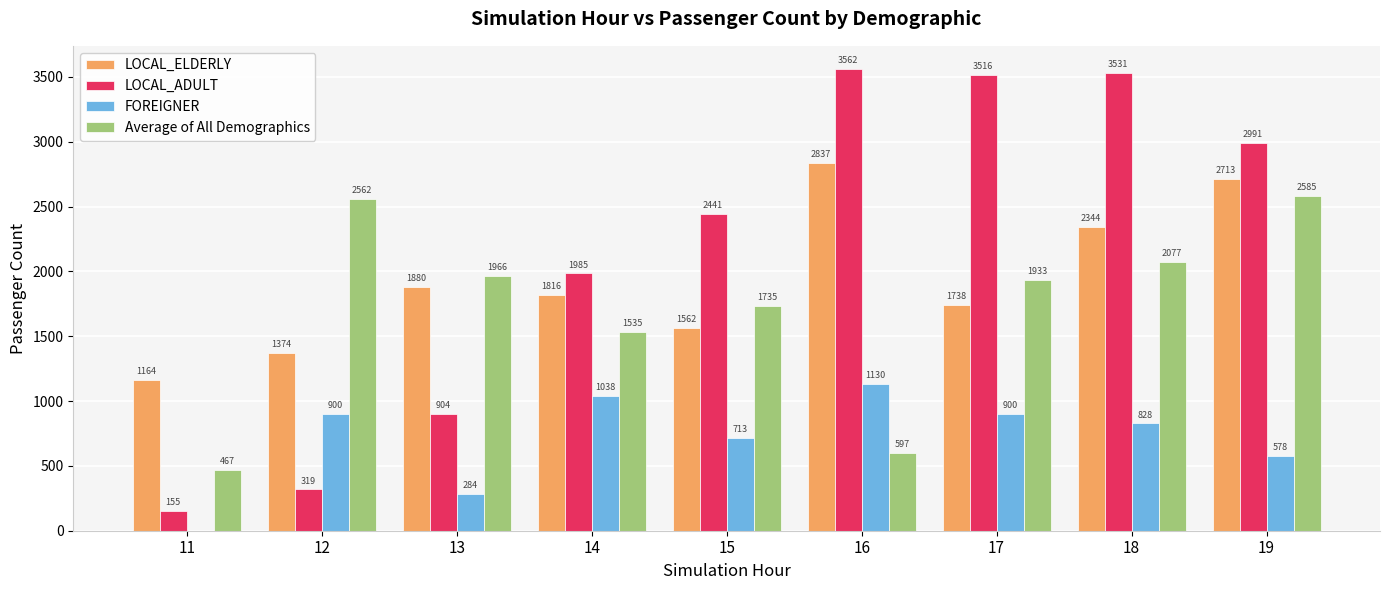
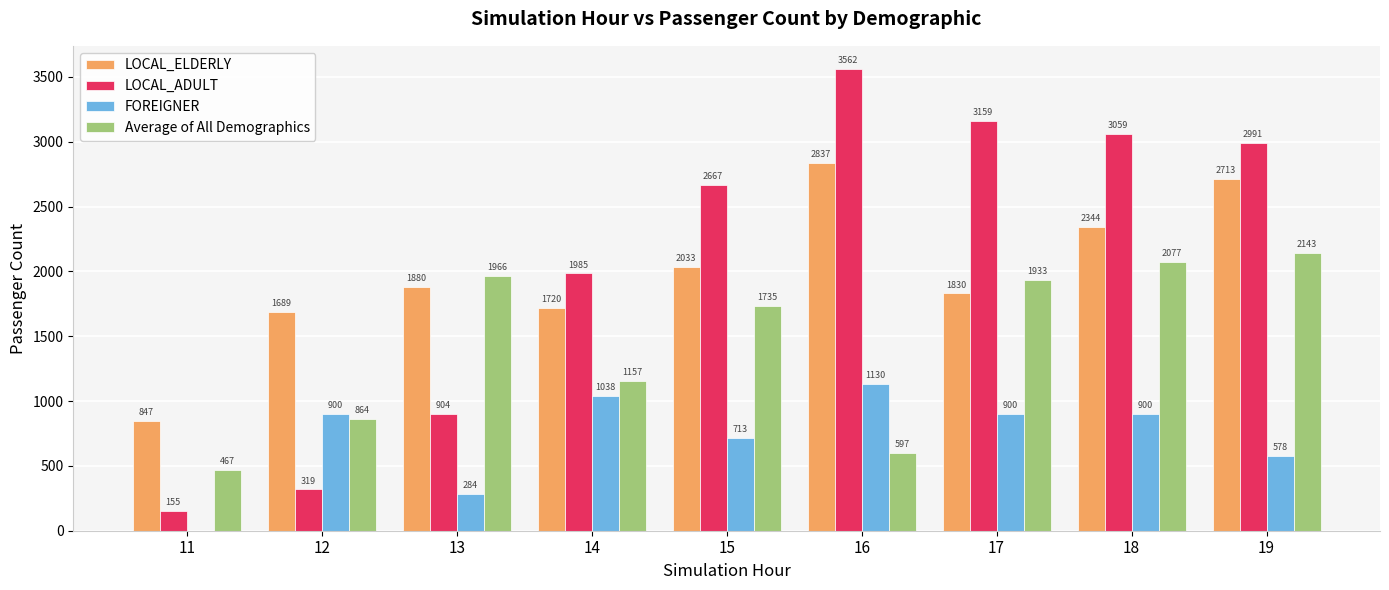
LOCAL_ELDERLY, 11: 1164 -> 847
LOCAL_ELDERLY, 12: 1374 -> 1689
Average of All Demographics, 12: 2562 -> 864
LOCAL_ELDERLY, 14: 1816 -> 1720
Average of All Demographics, 14: 1535 -> 1157
LOCAL_ELDERLY, 15: 1562 -> 2033
LOCAL_ADULT, 15: 2441 -> 2667
LOCAL_ELDERLY, 17: 1738 -> 1830
LOCAL_ADULT, 17: 3516 -> 3159
LOCAL_ADULT, 18: 3531 -> 3059
FOREIGNER, 18: 828 -> 900
Average of All Demographics, 19: 2585 -> 2143
